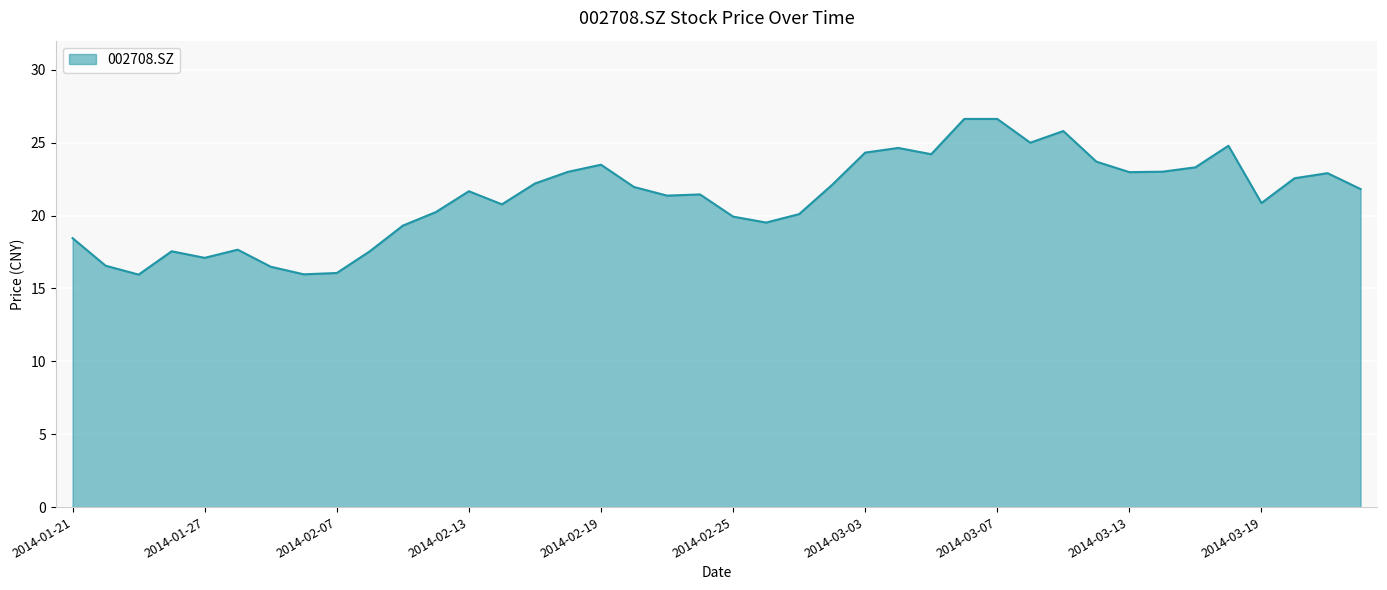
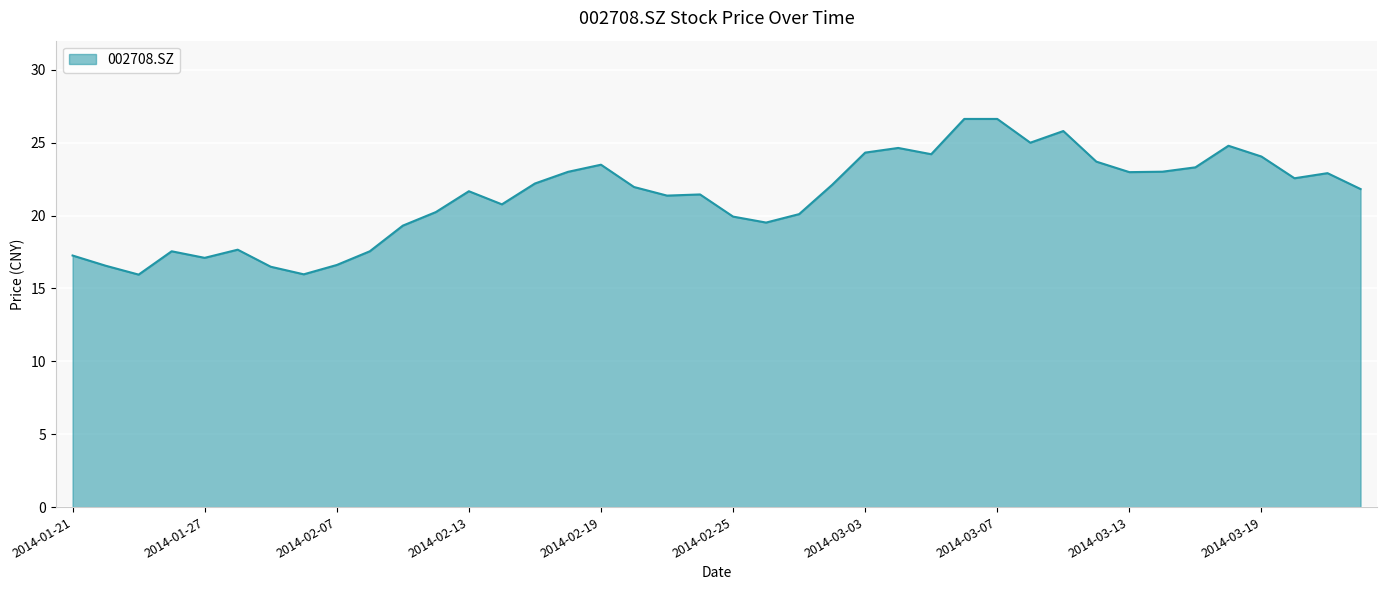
2014-01-21: 18.5 -> 17.3
2014-02-07: 16.1 -> 16.6
2014-03-19: 20.9 -> 24.1
